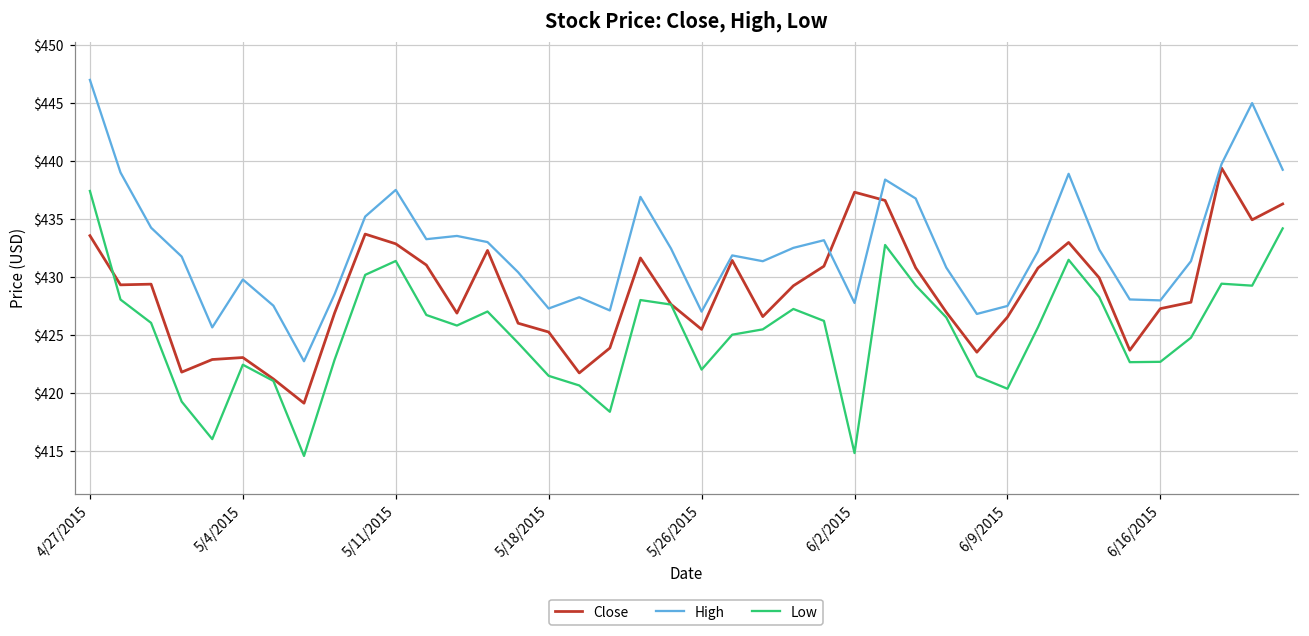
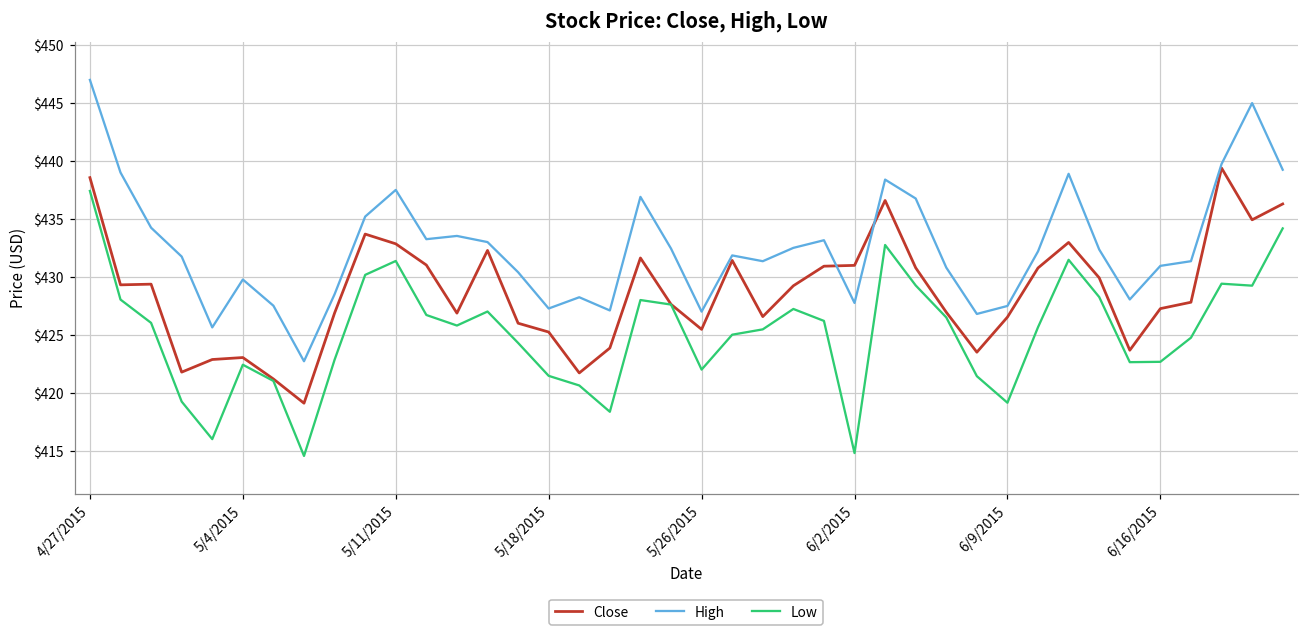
Close, 4/27/2015: $433.6 -> $438.6
Close, 6/2/2015: $437.3 -> $431.0
Low, 6/9/2015: $420.3 -> $419.1
High, 6/16/2015: $428.0 -> $430.9
